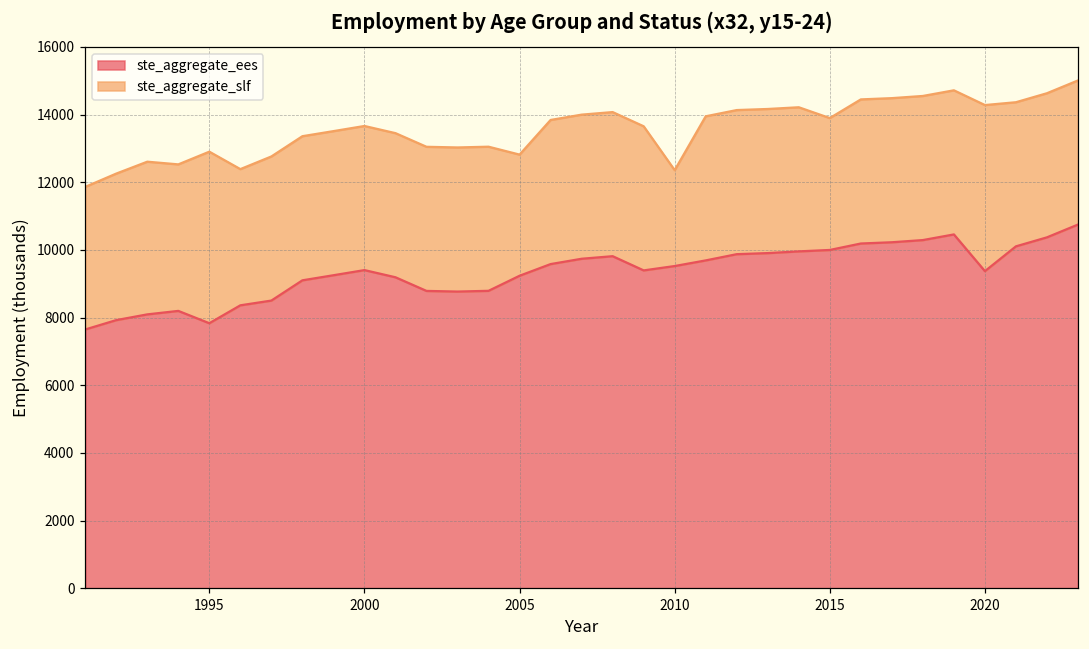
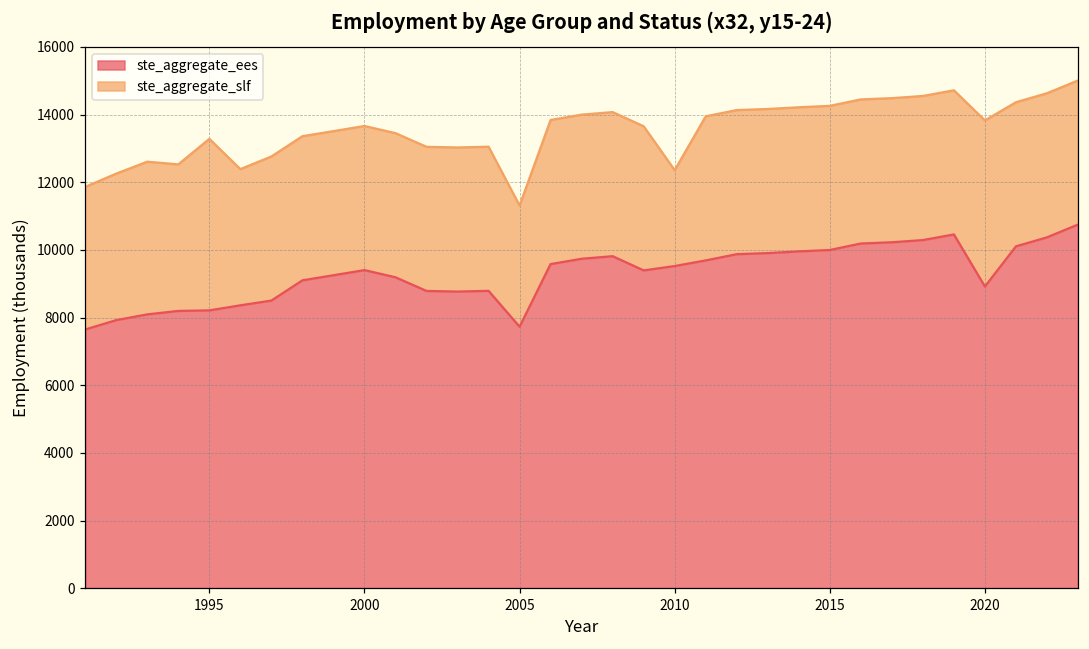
ste_aggregate_ees, 1995: 7800 -> 8200
ste_aggregate_ees, 2005: 9200 -> 7700
ste_aggregate_slf, 2015: 3900 -> 4300
ste_aggregate_ees, 2020: 9400 -> 8900
